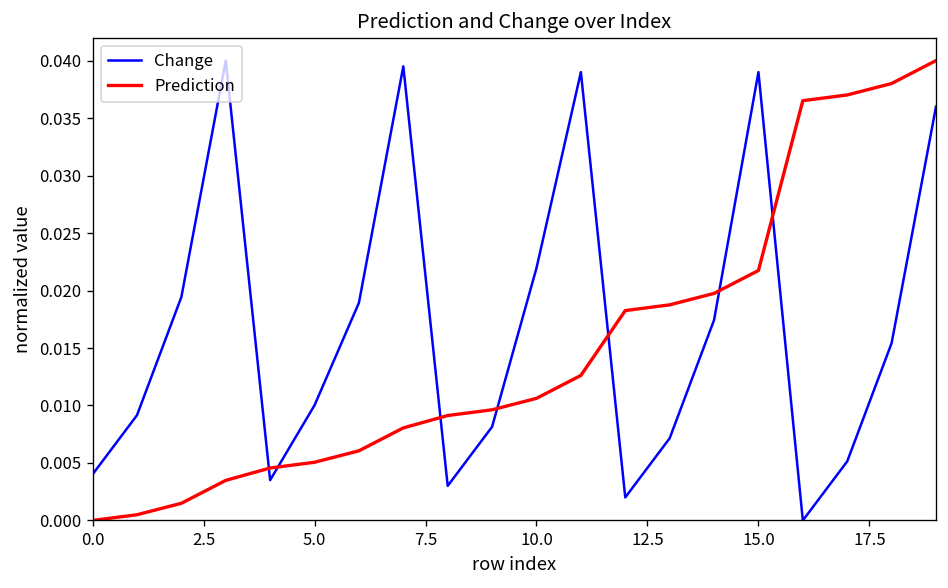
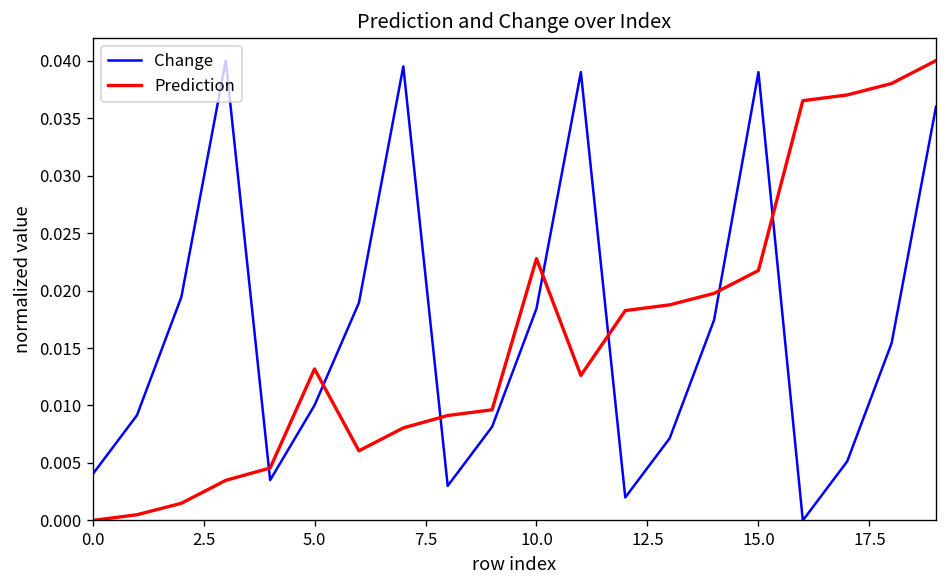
Prediction, 5.0: 0.005 -> 0.013
Change, 10.0: 0.022 -> 0.018
Prediction, 10.0: 0.011 -> 0.023
